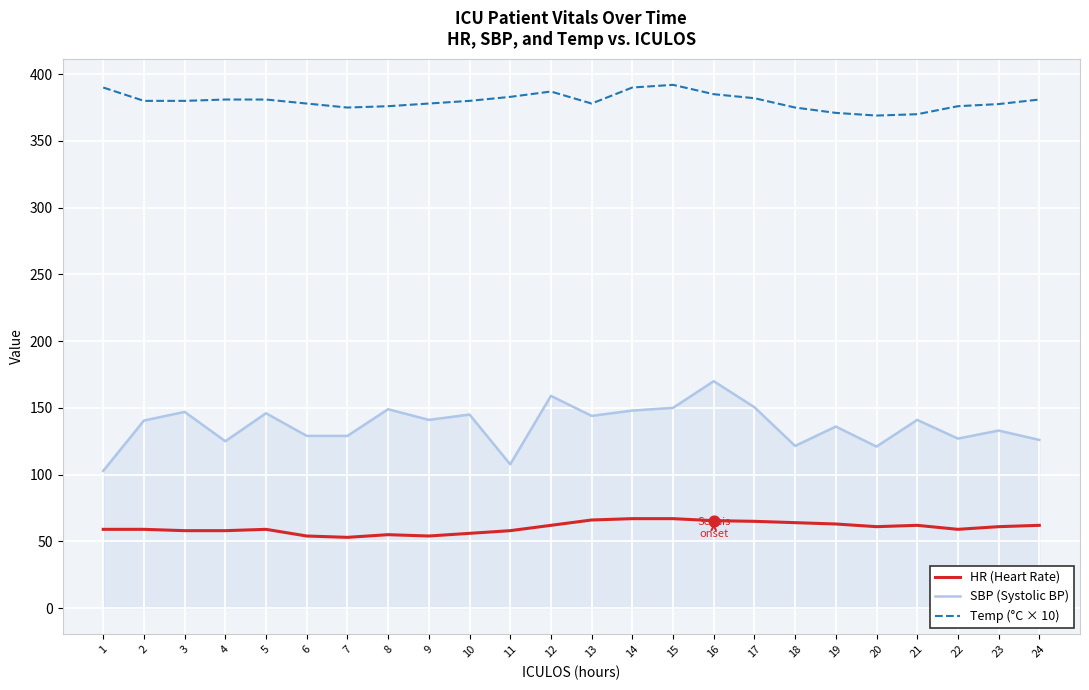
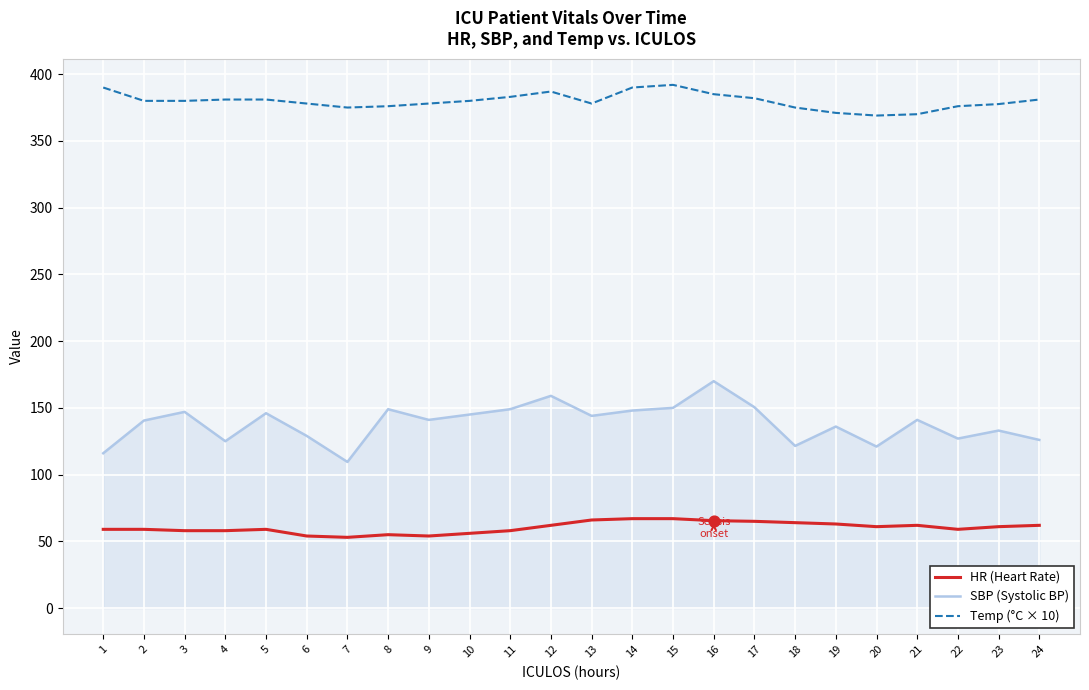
SBP (Systolic BP), 1: 103 -> 116
SBP (Systolic BP), 7: 129 -> 110
SBP (Systolic BP), 11: 108 -> 149
